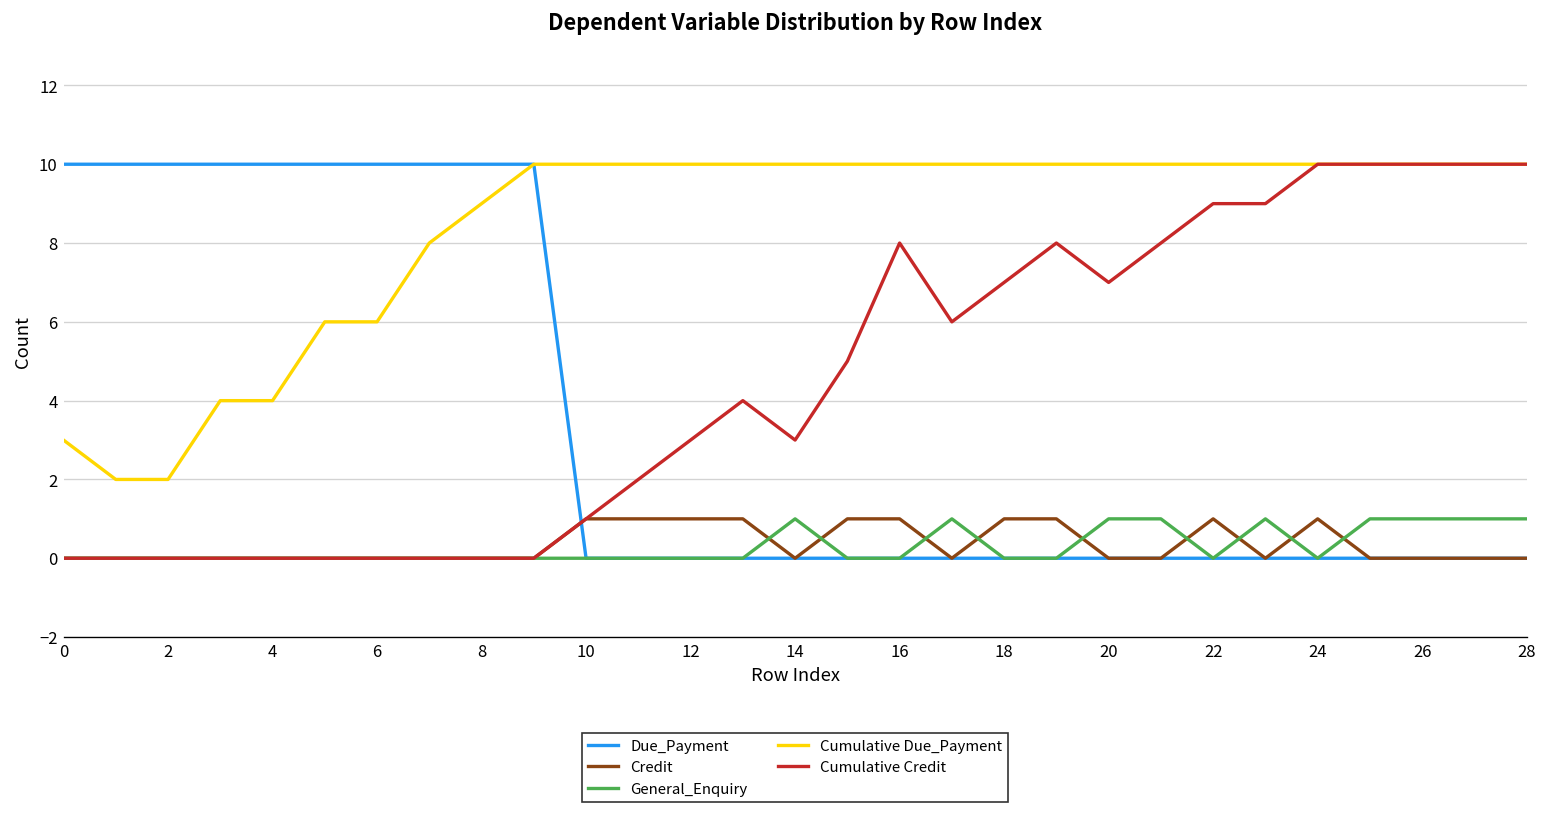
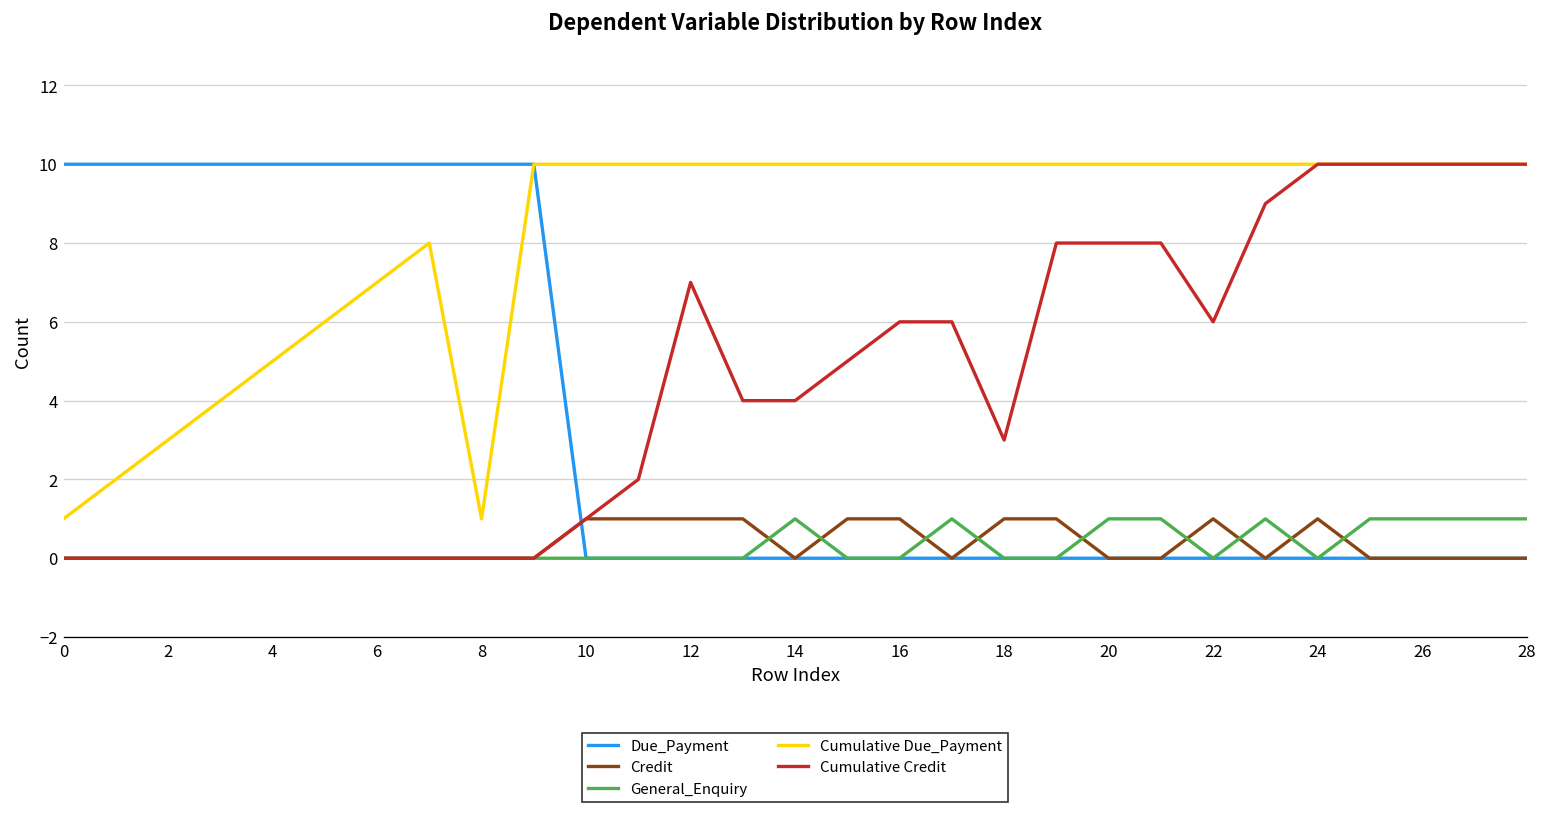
Cumulative Due_Payment, 0: 3 -> 1
Cumulative Due_Payment, 2: 2 -> 3
Cumulative Due_Payment, 4: 4 -> 5
Cumulative Due_Payment, 6: 6 -> 7
Cumulative Due_Payment, 8: 9 -> 1
Cumulative Credit, 12: 3 -> 7
Cumulative Credit, 14: 3 -> 4
Cumulative Credit, 16: 8 -> 6
Cumulative Credit, 18: 7 -> 3
Cumulative Credit, 20: 7 -> 8
Cumulative Credit, 22: 9 -> 6
